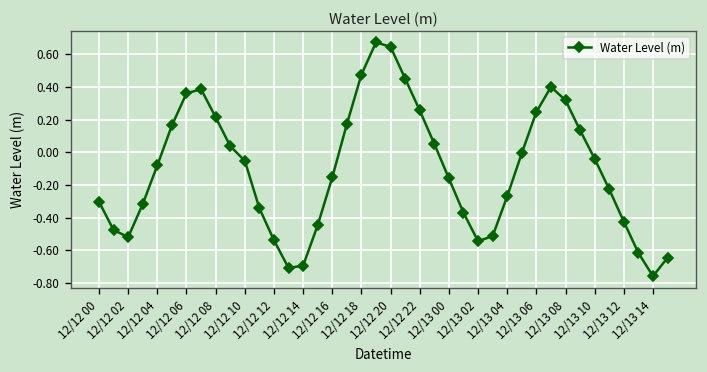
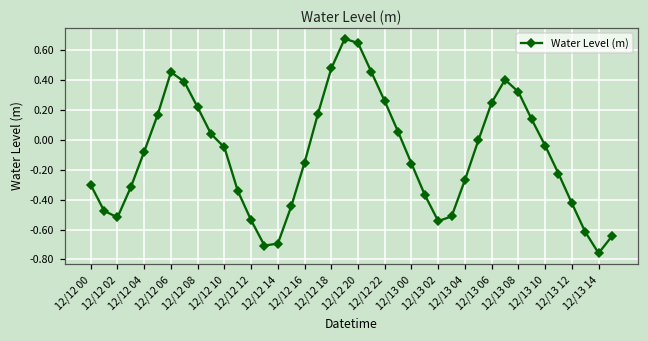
12/12 06: 0.36 -> 0.45
